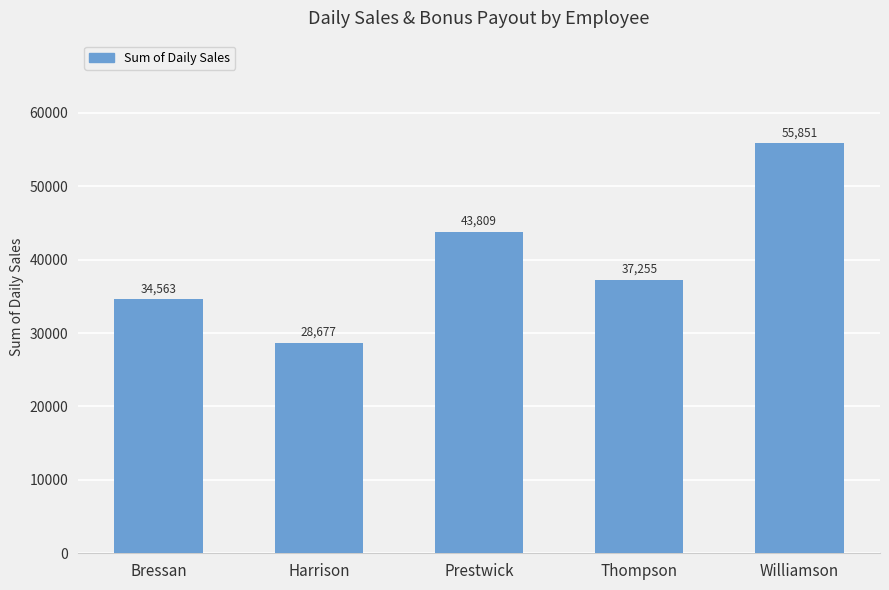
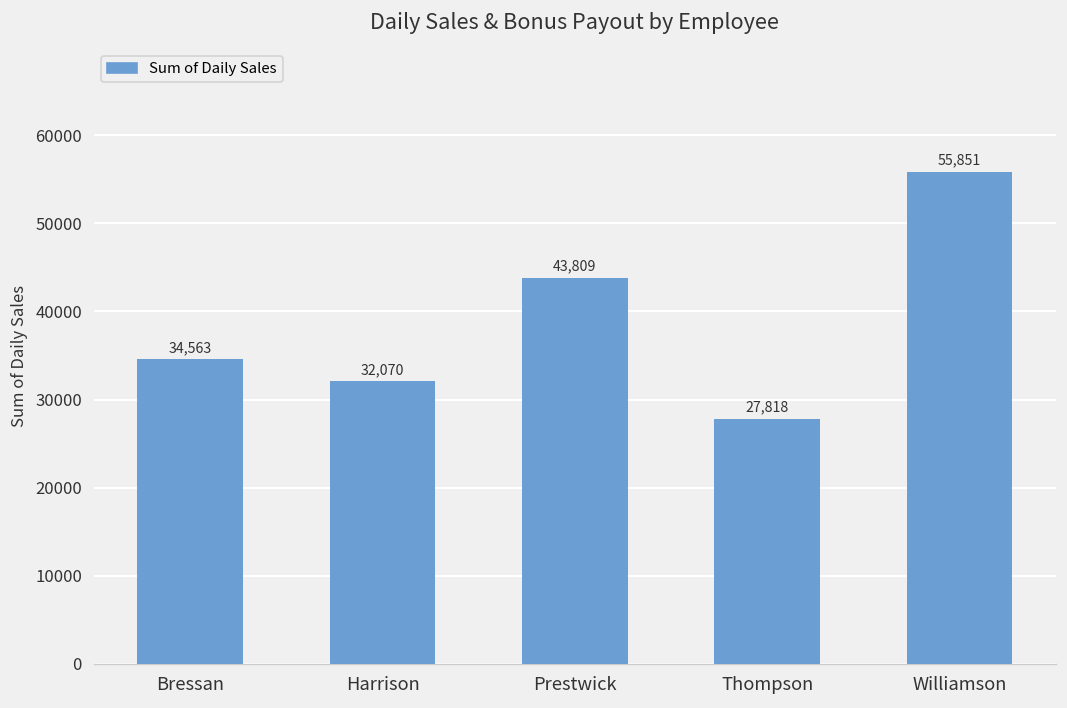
Sum of Daily Sales, Harrison: 28,677 -> 32,070
Sum of Daily Sales, Thompson: 37,255 -> 27,818
